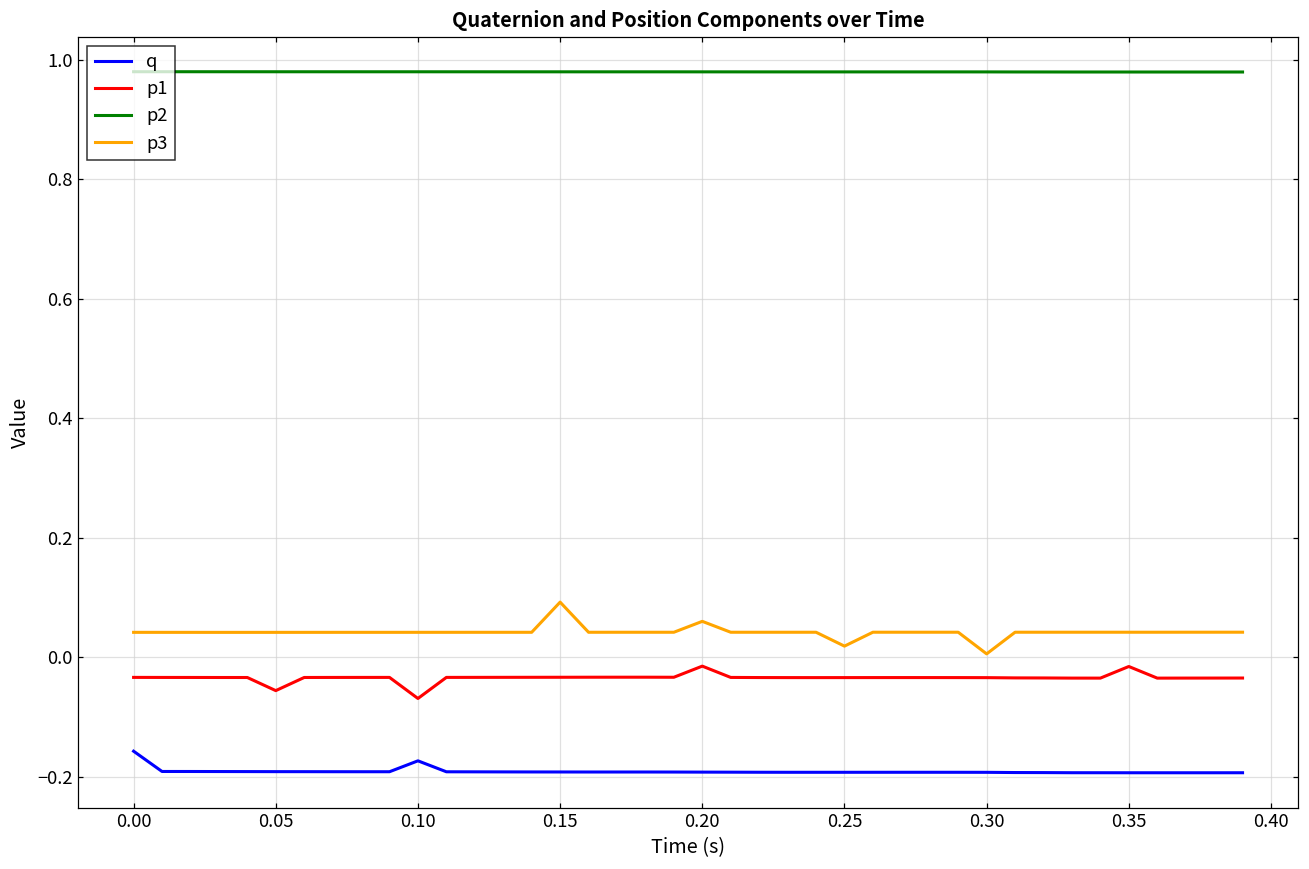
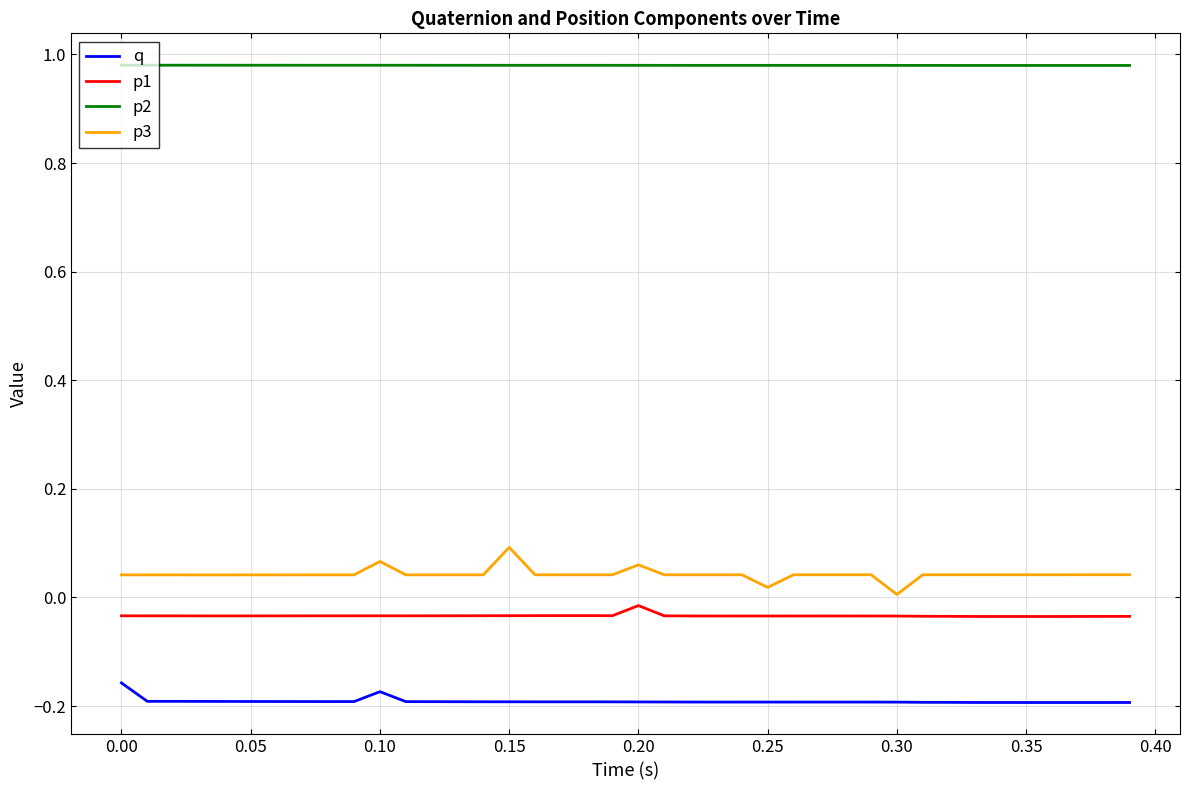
p1, 0.05: -0.06 -> -0.03
p1, 0.10: -0.07 -> -0.03
p3, 0.10: 0.04 -> 0.07
p1, 0.35: -0.02 -> -0.03
